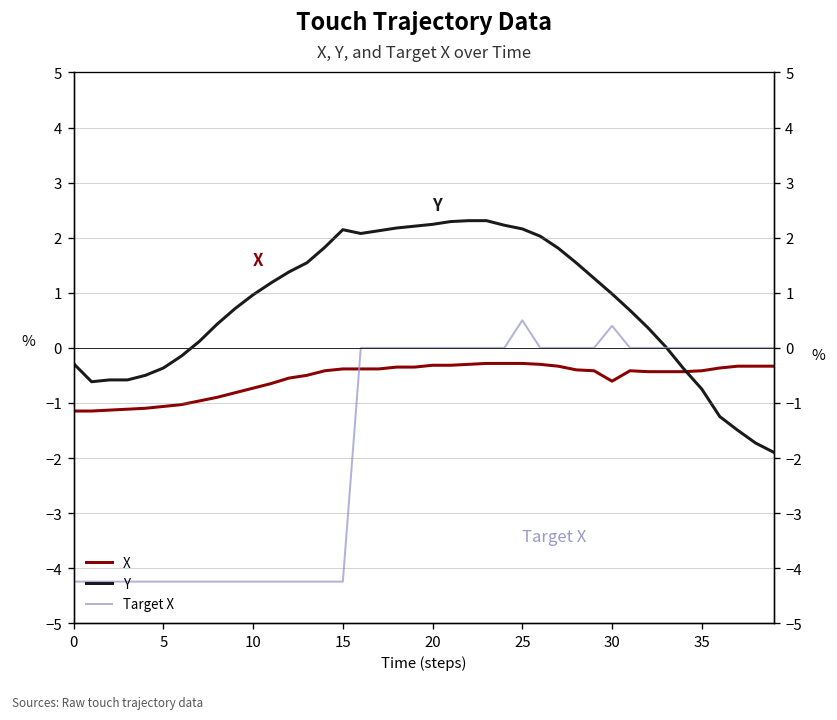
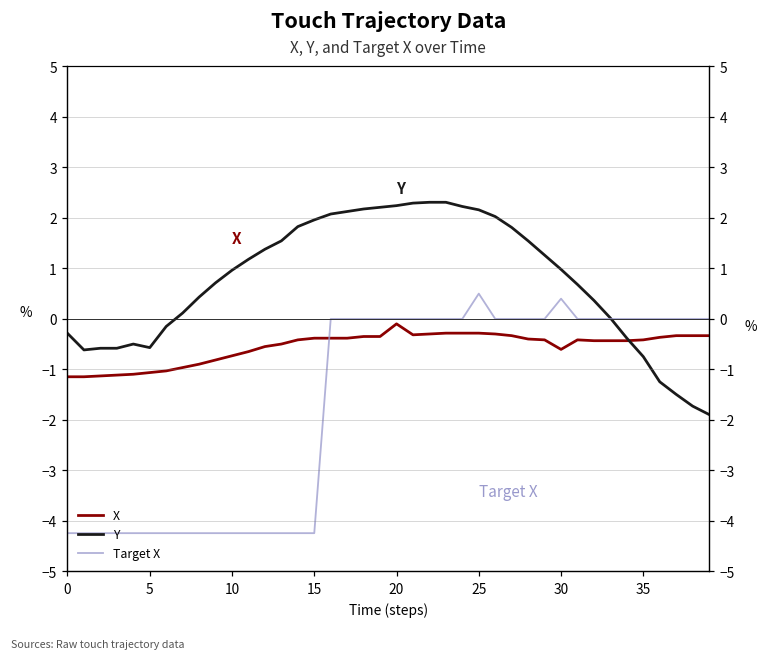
Y, 5: -0.4 -> -0.6
Y, 15: 2.1 -> 2.0
X, 20: -0.3 -> -0.1
